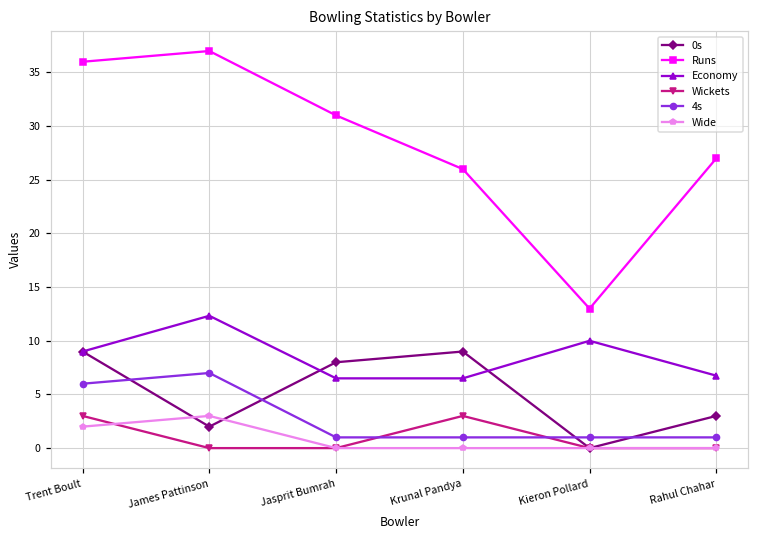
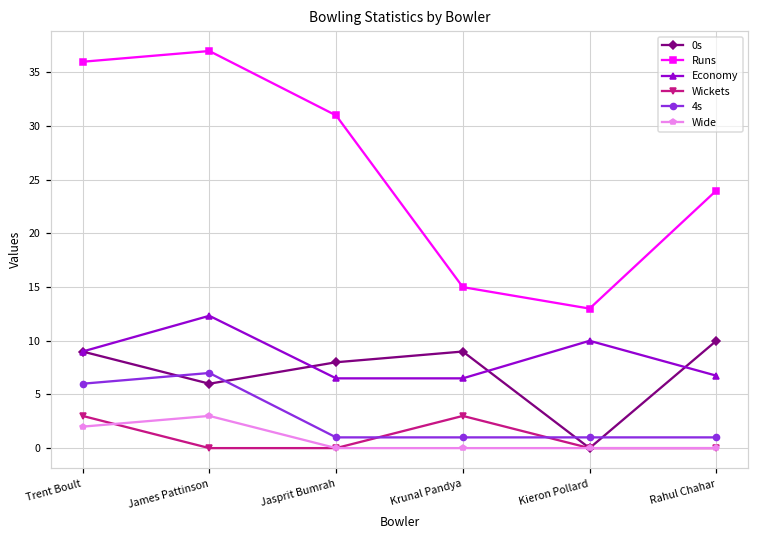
0s, James Pattinson: 2 -> 6
Runs, Krunal Pandya: 26 -> 15
0s, Rahul Chahar: 3 -> 10
Runs, Rahul Chahar: 27 -> 24
